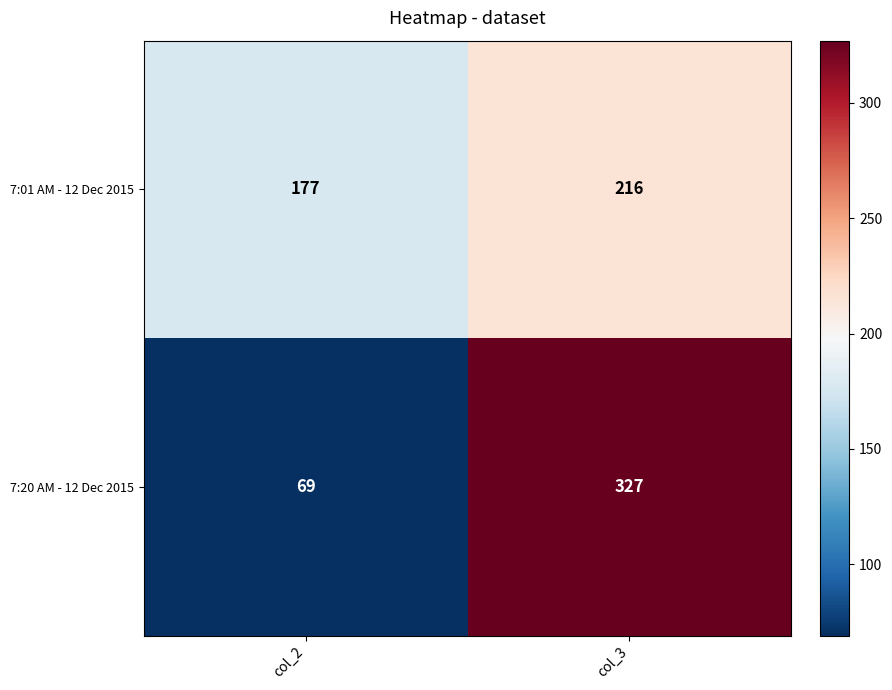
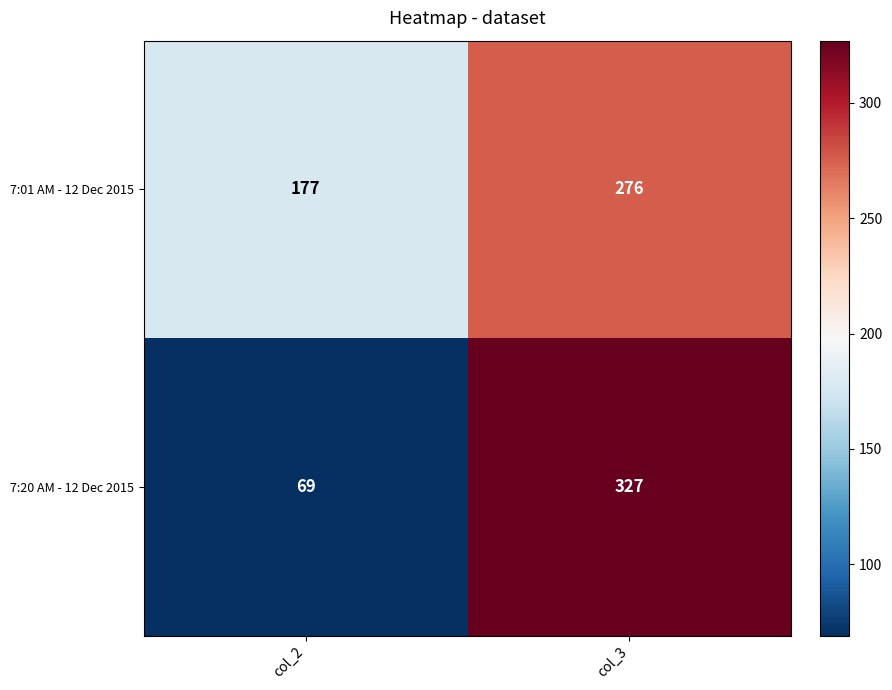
7:01 AM - 12 Dec 2015, col_3: 216 -> 276
